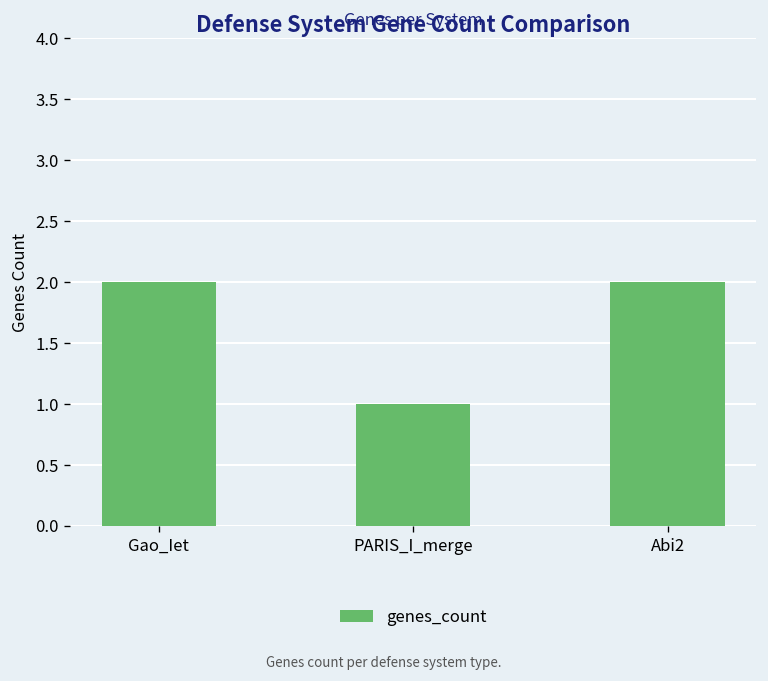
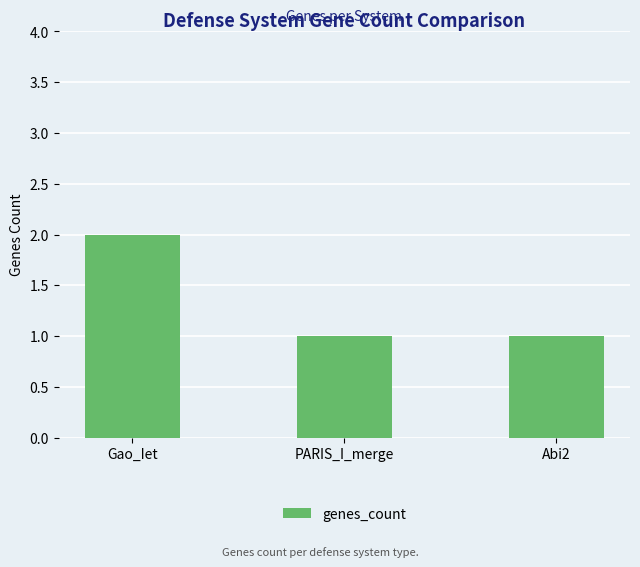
Abi2: 2 -> 1
